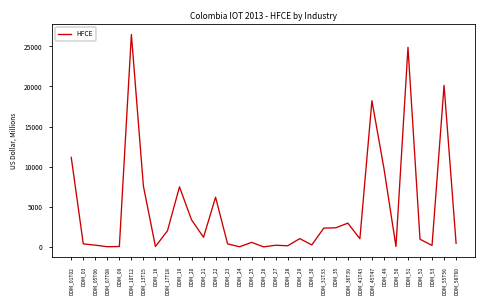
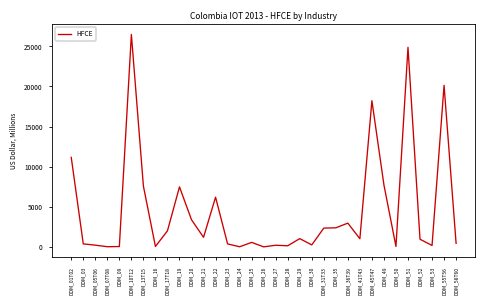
DOM_49: 10000 -> 8000
